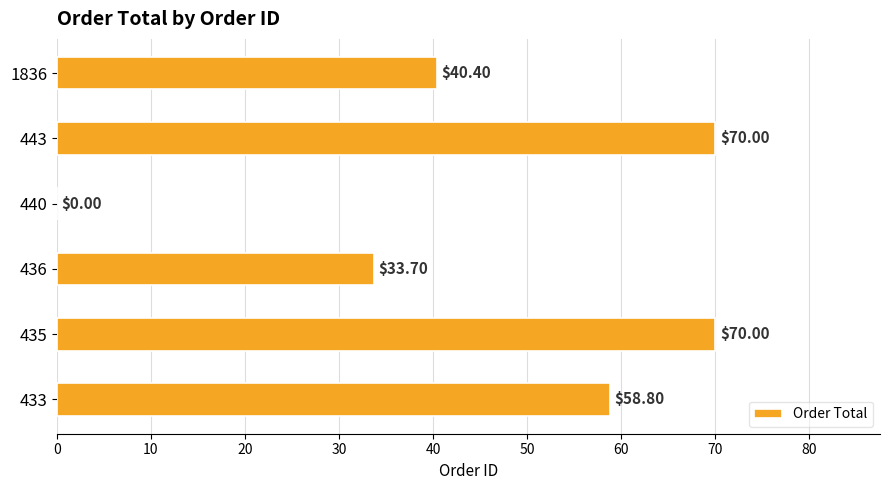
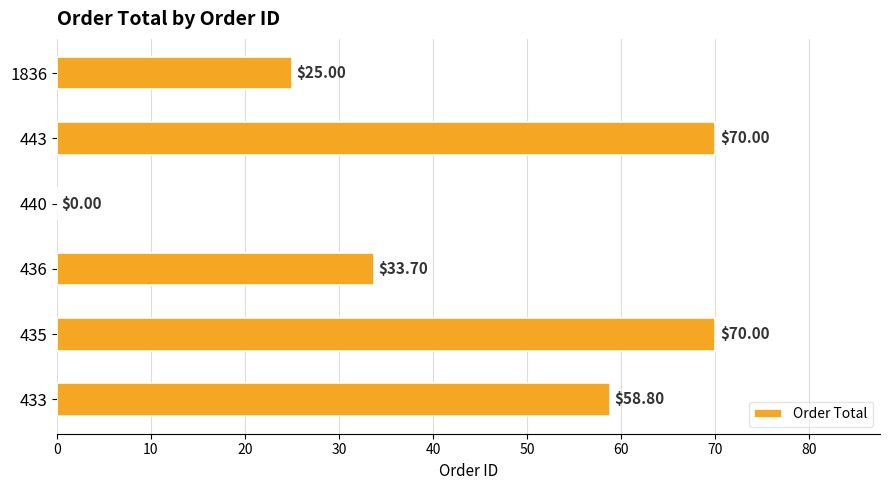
1836: $40.40 -> $25.00
